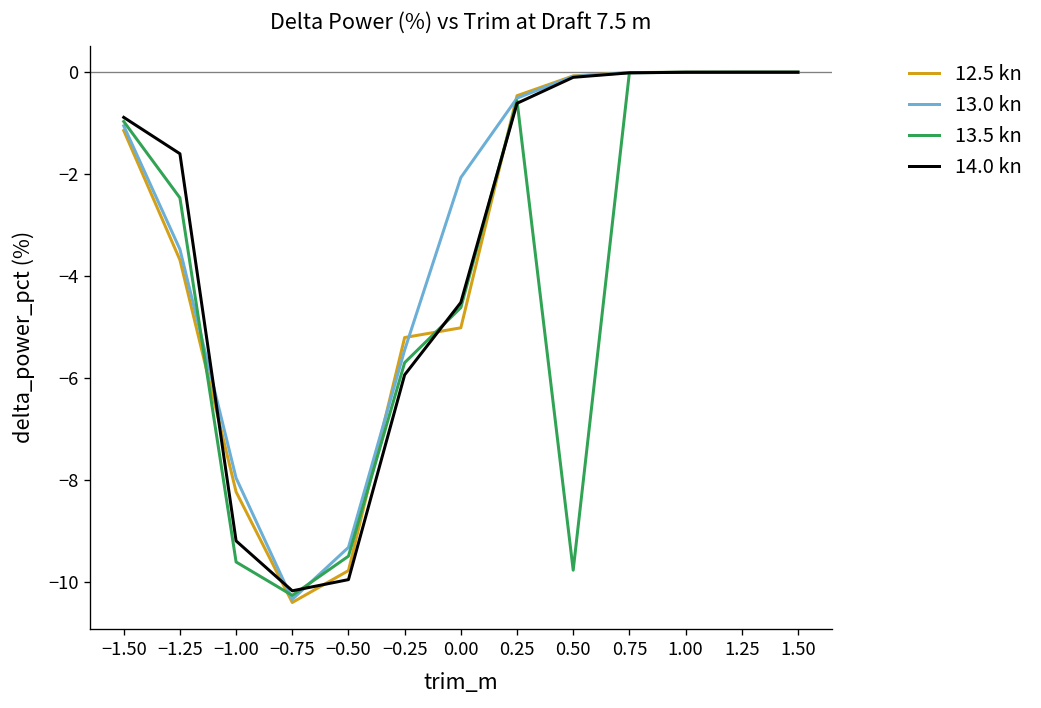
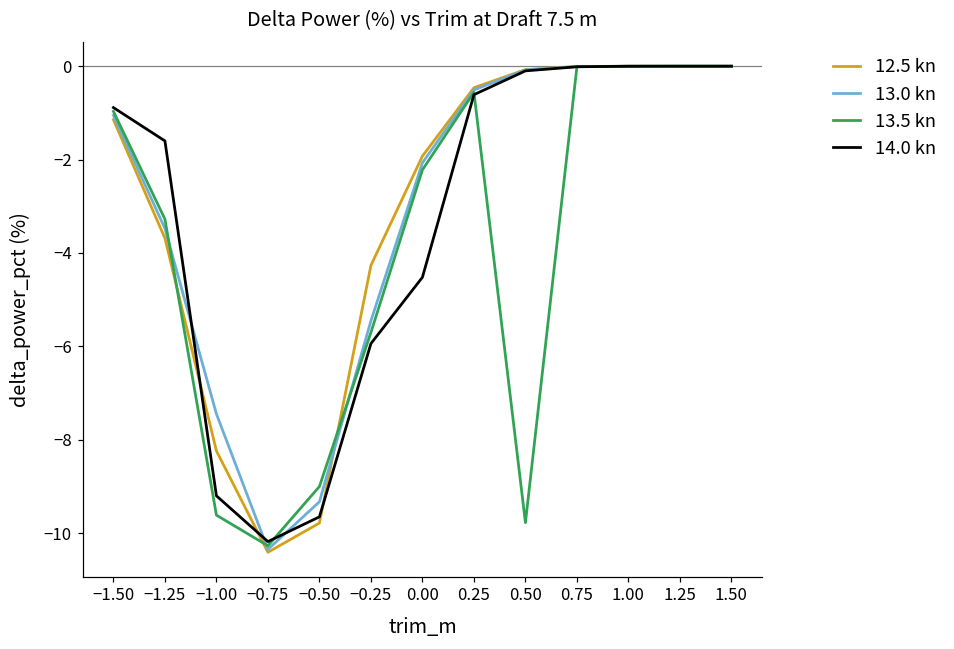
13.5 kn, −1.25: -2.5 -> -3.3
13.0 kn, −1.00: -8.0 -> -7.4
13.5 kn, −0.50: -9.5 -> -9.0
14.0 kn, −0.50: -10.0 -> -9.7
12.5 kn, −0.25: -5.2 -> -4.3
12.5 kn, 0.00: -5.0 -> -1.9
13.5 kn, 0.00: -4.6 -> -2.2
